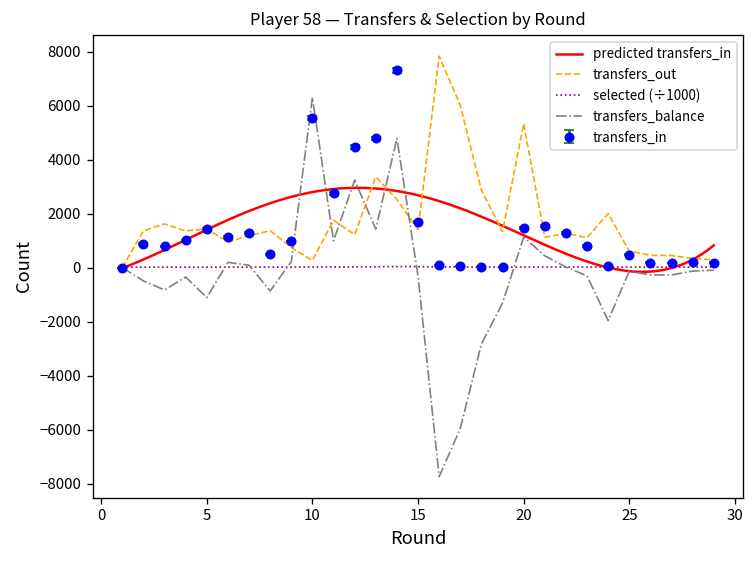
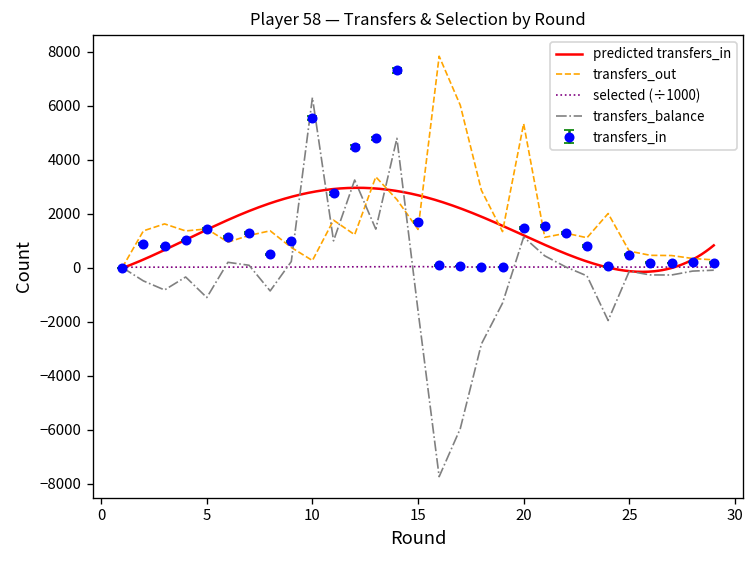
transfers_balance, 15: -300 -> -1600
